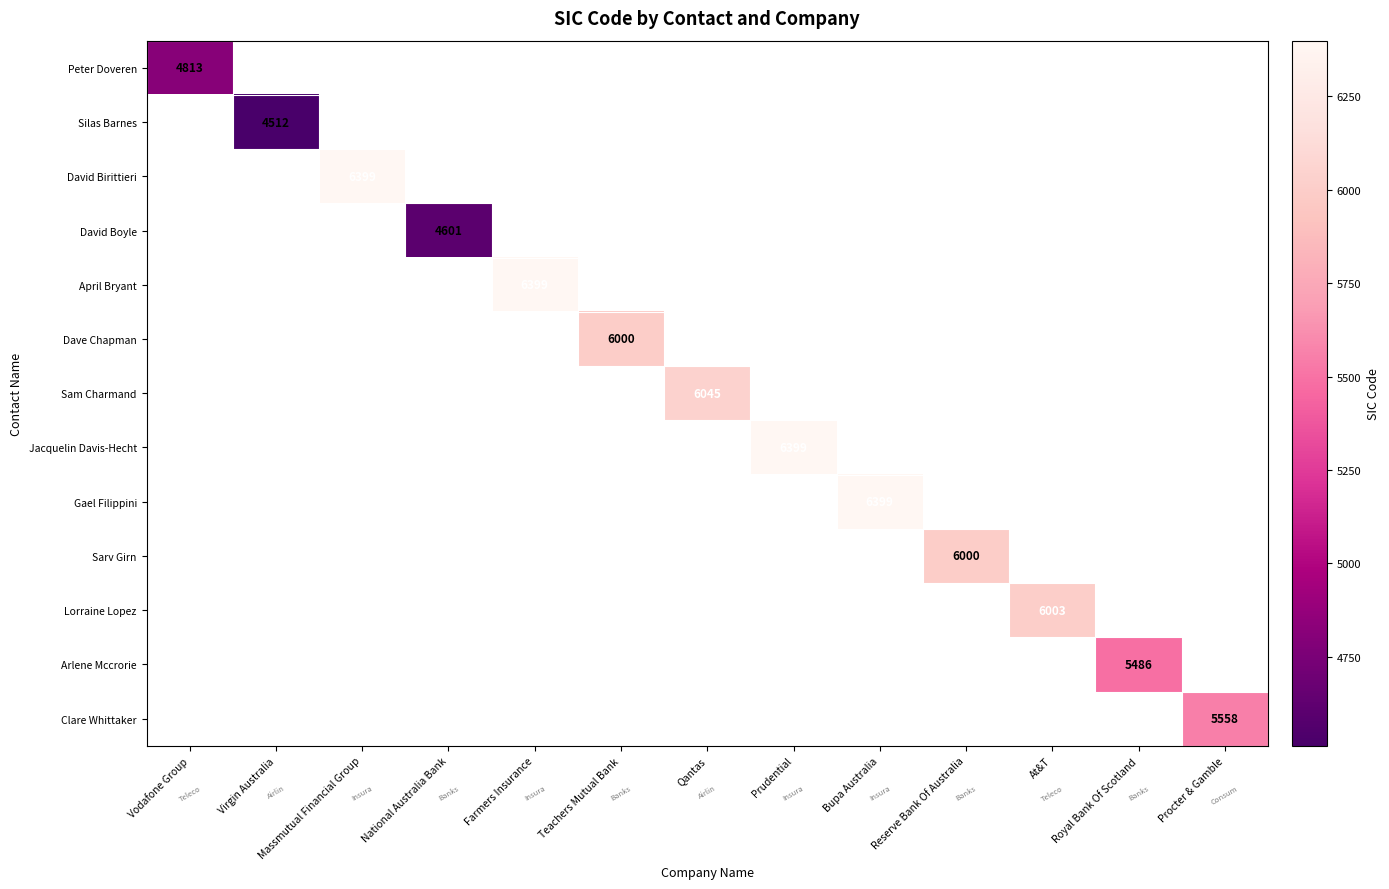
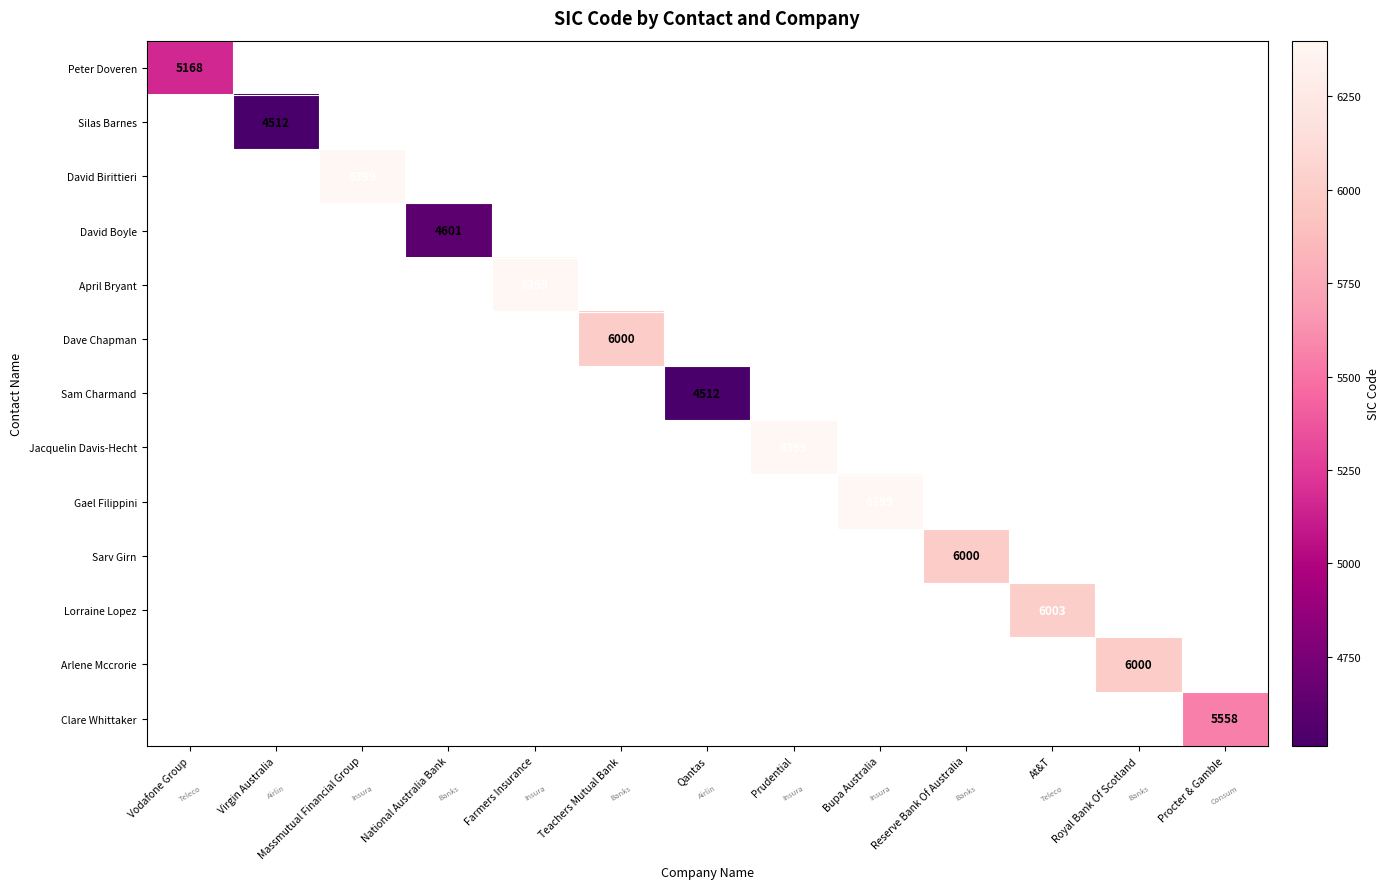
Peter Doveren, Vodafone Group: 4813 -> 5168
Sam Charmand, Qantas: 6045 -> 4512
Arlene Mccrorie, Royal Bank Of Scotland: 5486 -> 6000
